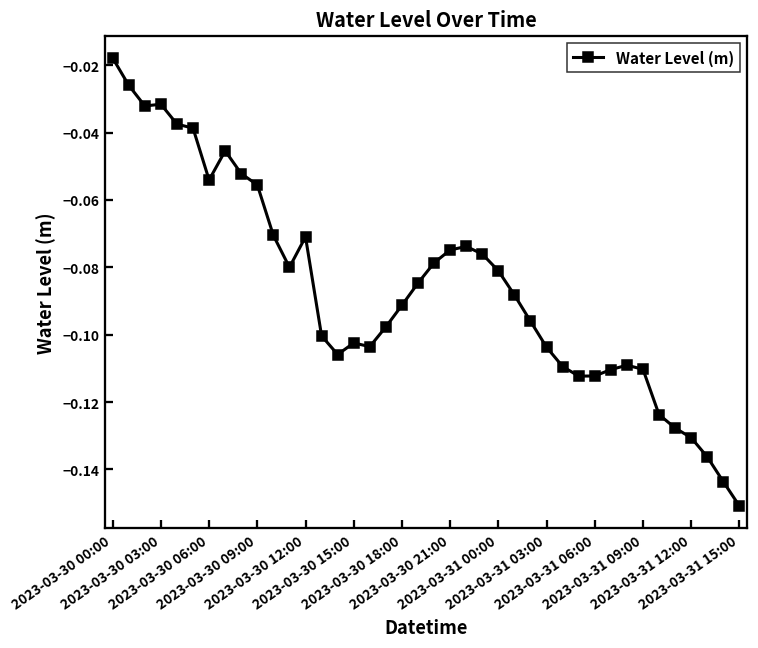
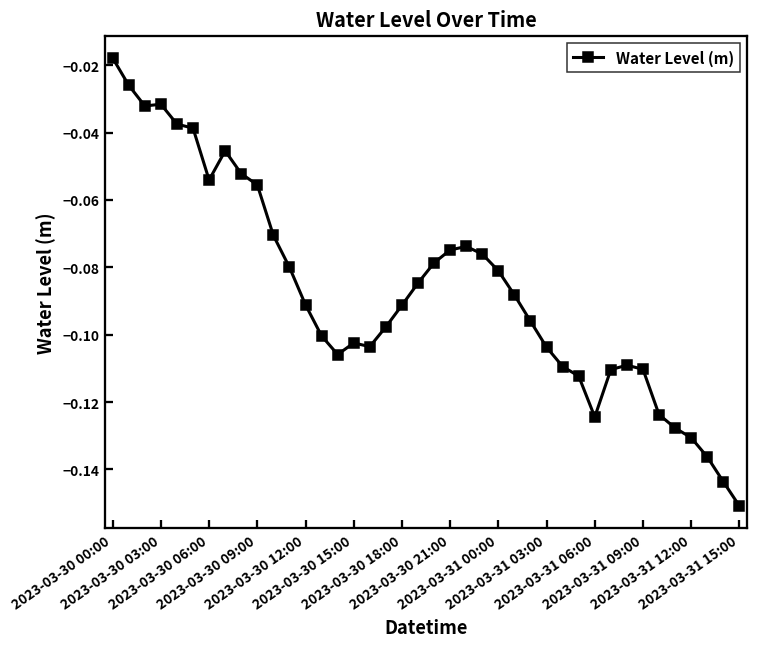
2023-03-30 12:00: -0.071 -> -0.091
2023-03-31 06:00: -0.112 -> -0.124
